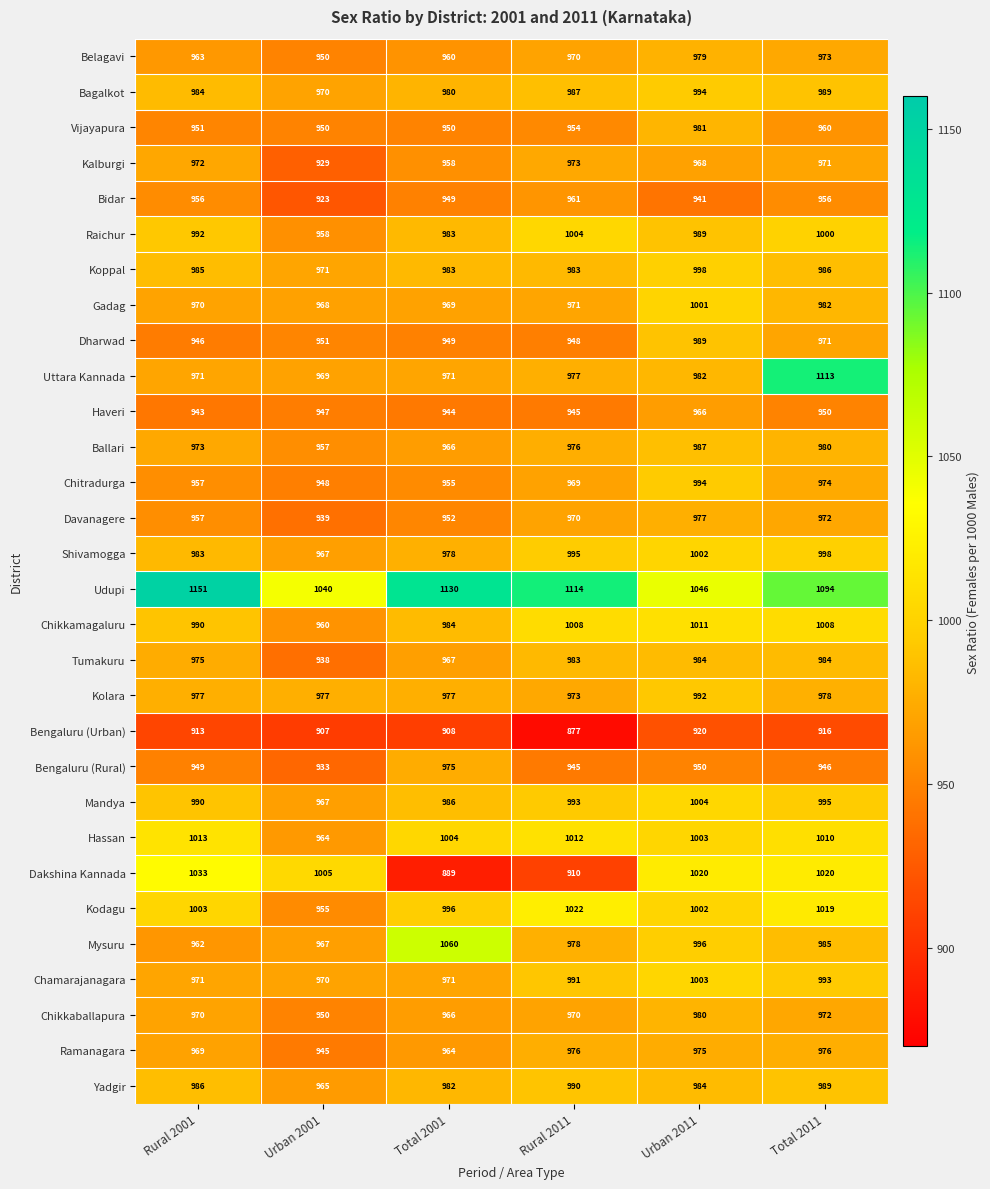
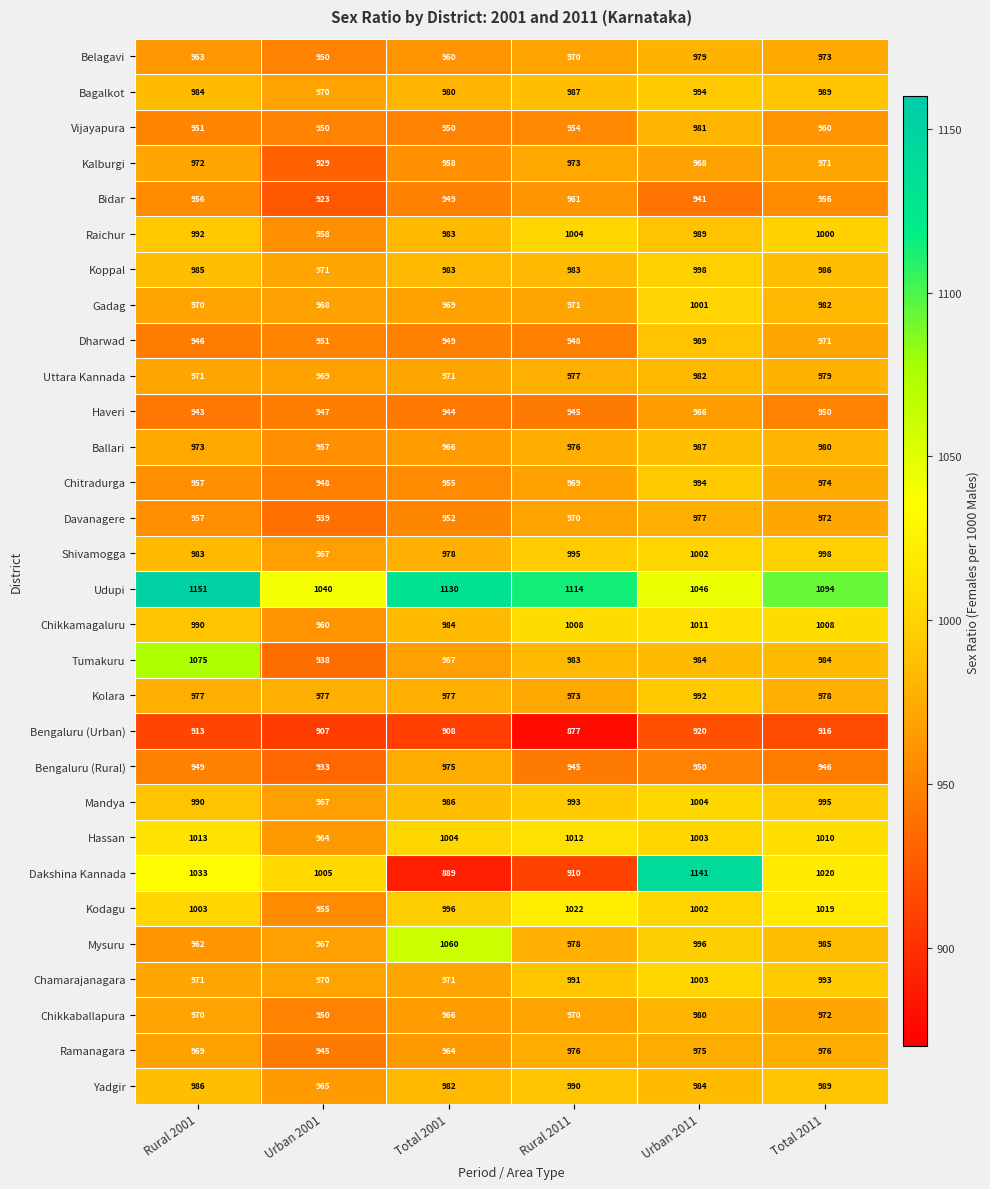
Uttara Kannada, Total 2011: 1113 -> 979
Tumakuru, Rural 2001: 975 -> 1075
Dakshina Kannada, Urban 2011: 1020 -> 1141
